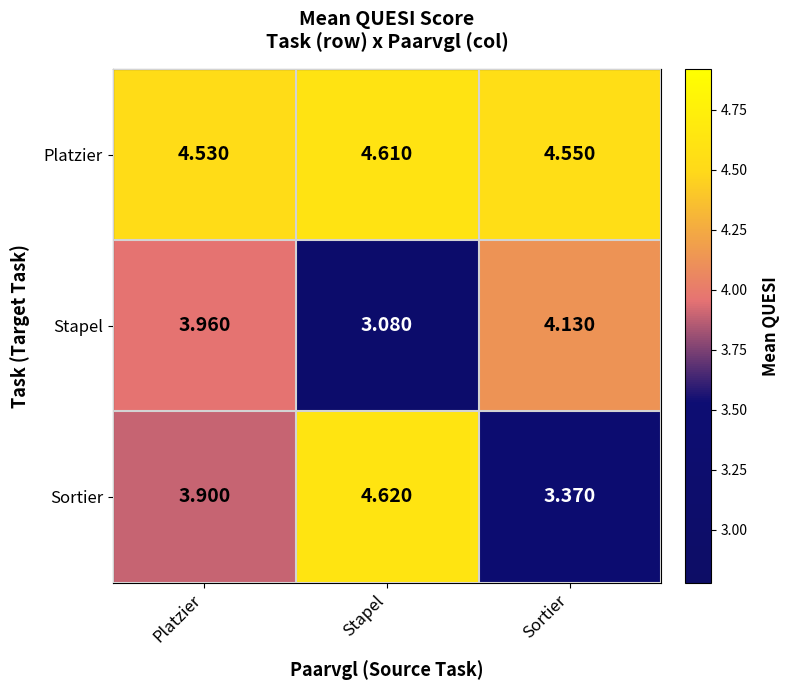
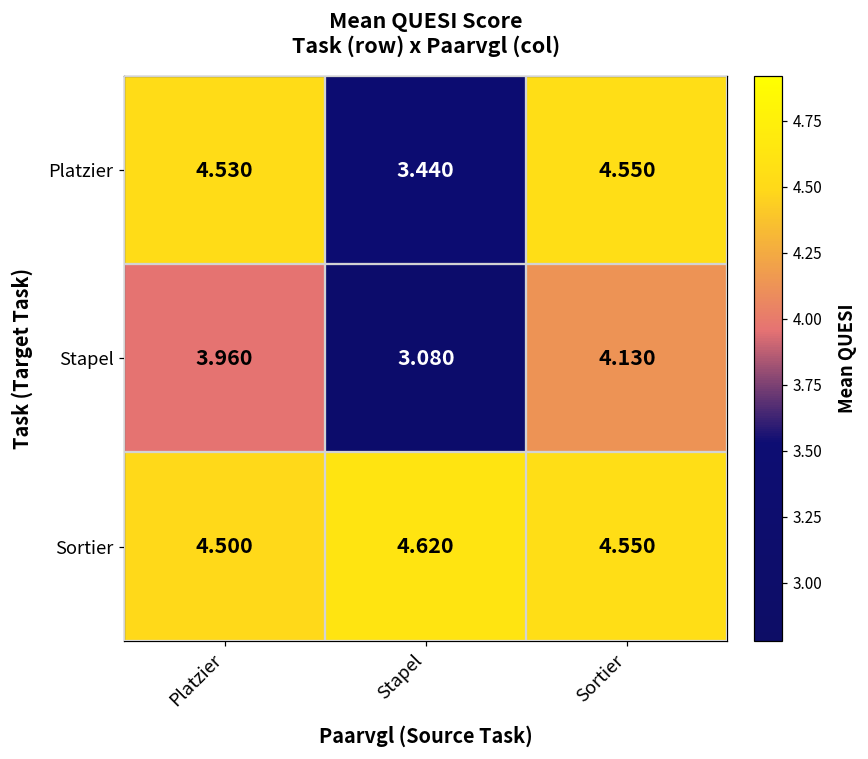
Platzier, Stapel: 4.610 -> 3.440
Sortier, Platzier: 3.900 -> 4.500
Sortier, Sortier: 3.370 -> 4.550
